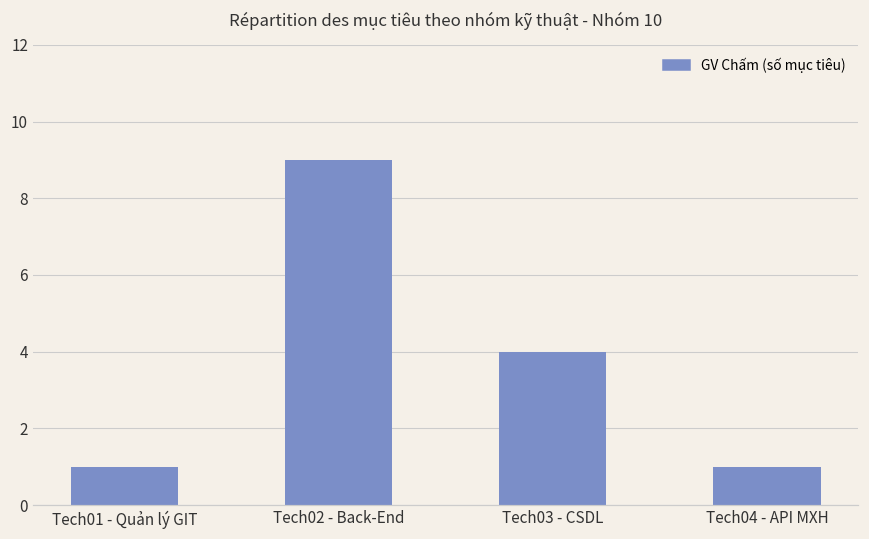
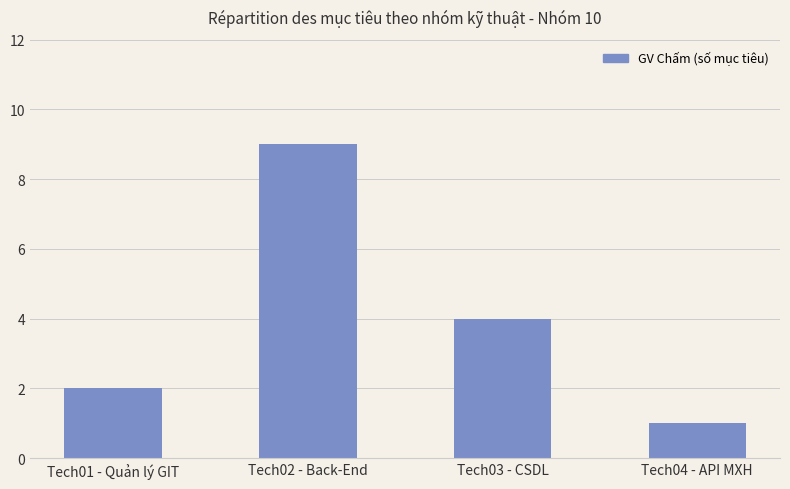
Tech01 - Quản lý GIT: 1 -> 2
